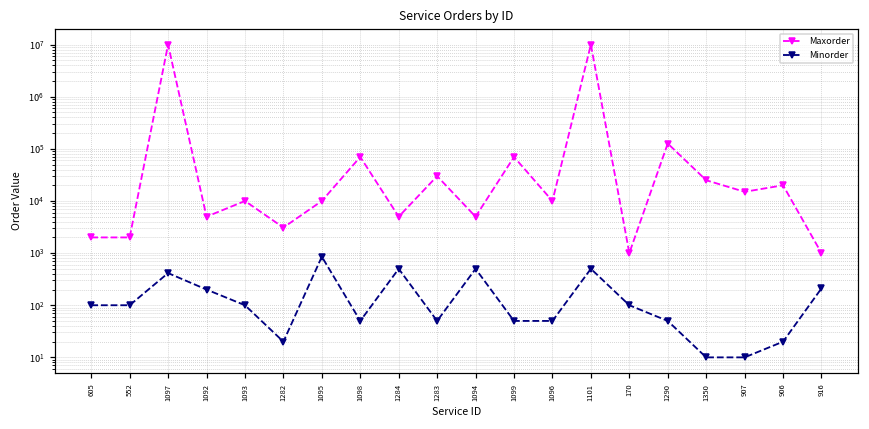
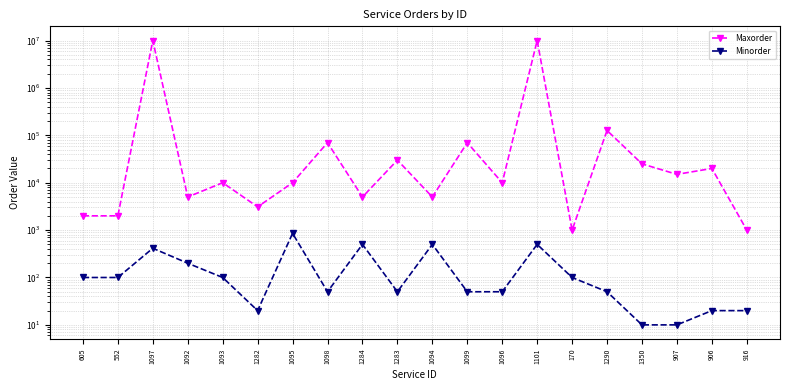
Minorder, 916: 200 -> 20
